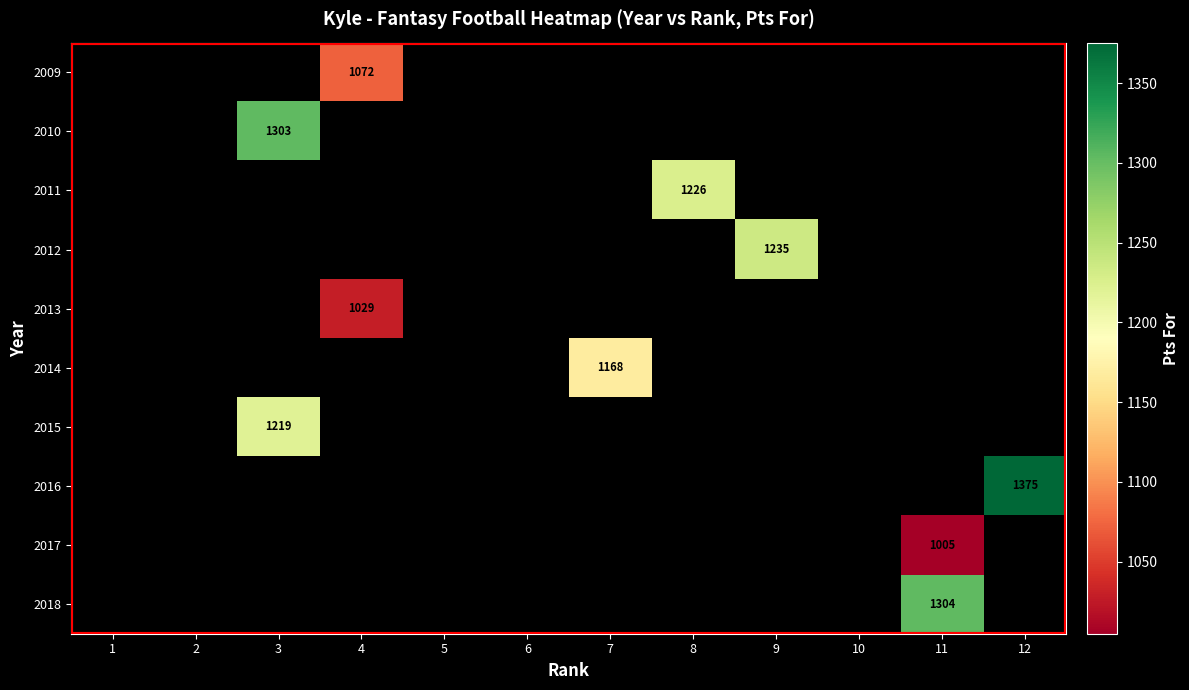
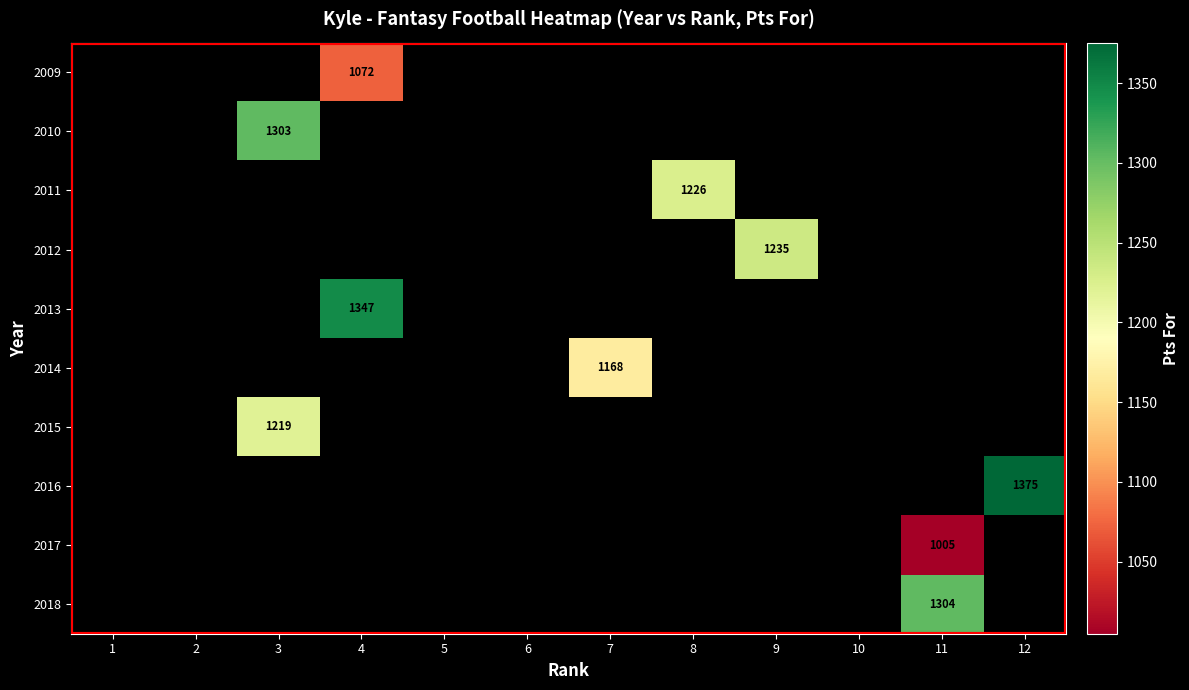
2013, 4: 1029 -> 1347
